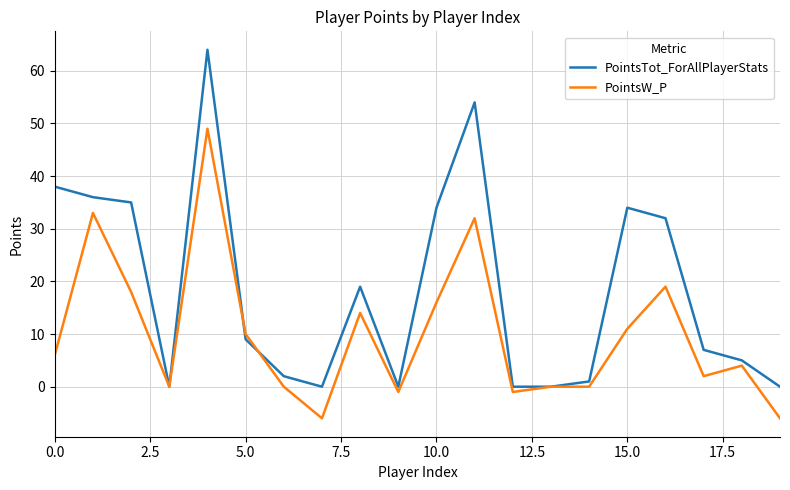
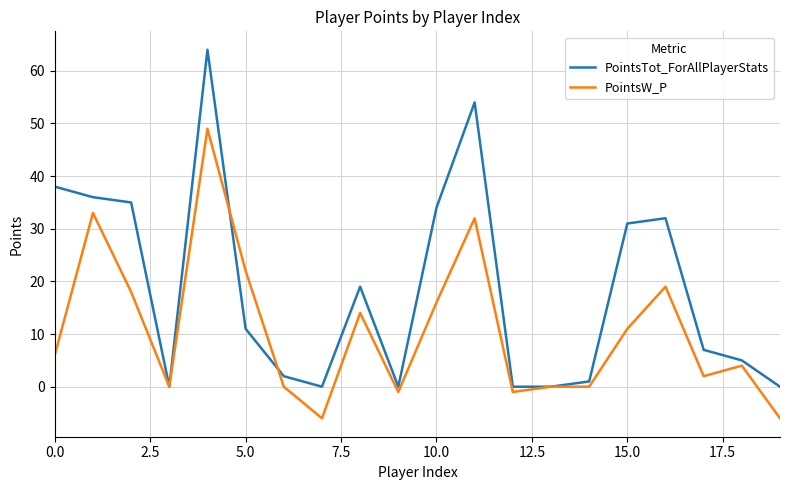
PointsTot_ForAllPlayerStats, 5.0: 9 -> 11
PointsW_P, 5.0: 10 -> 22
PointsTot_ForAllPlayerStats, 15.0: 34 -> 31
